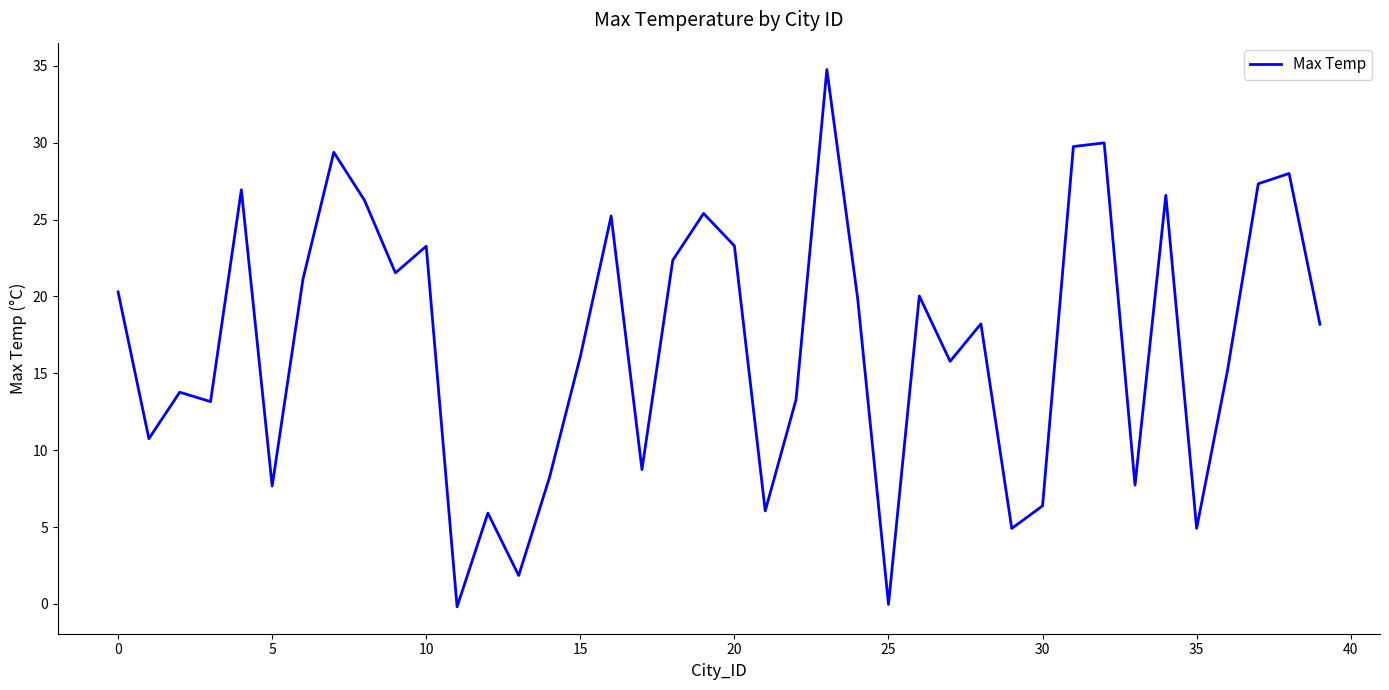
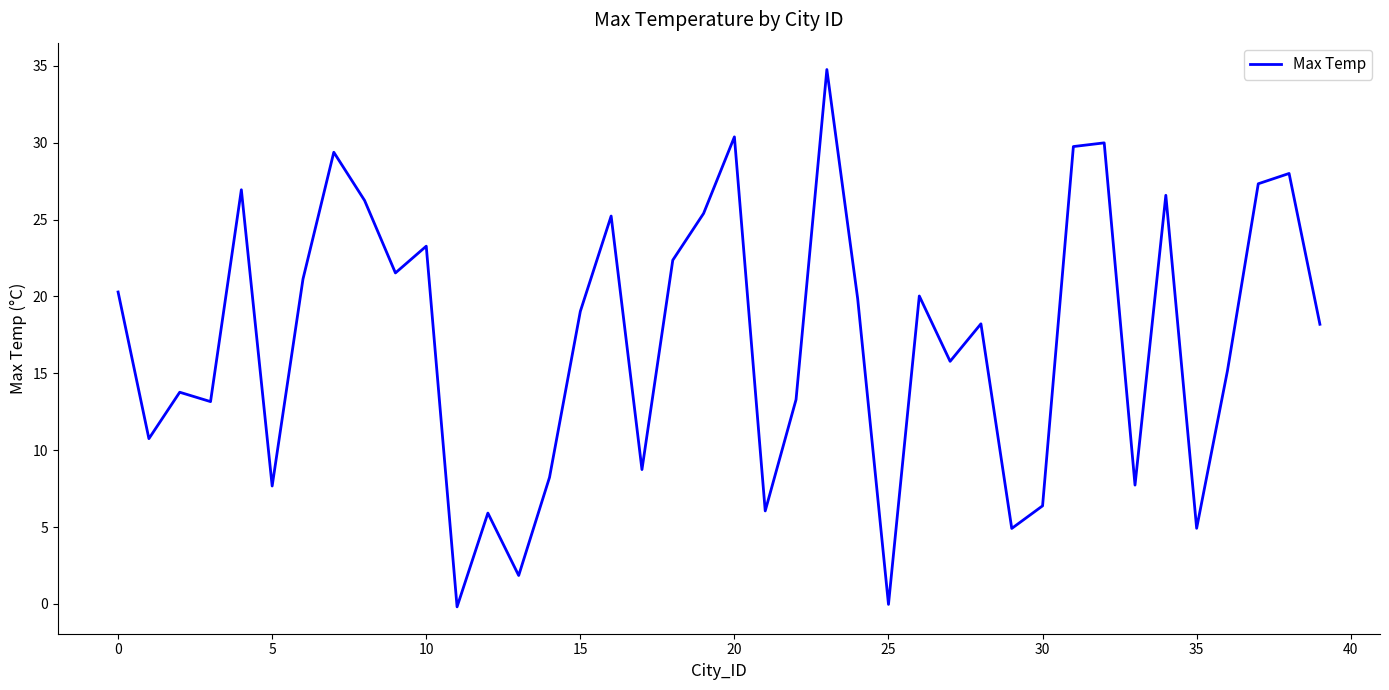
15: 16.1 -> 19.0
20: 23.3 -> 30.4
